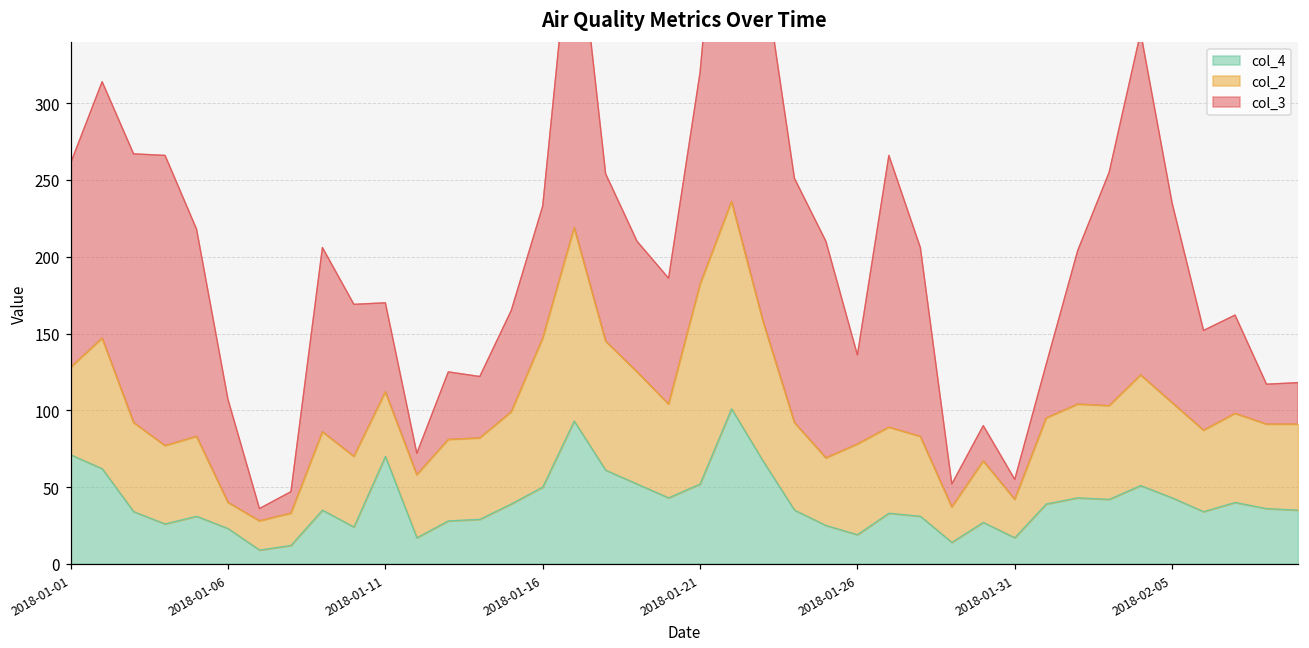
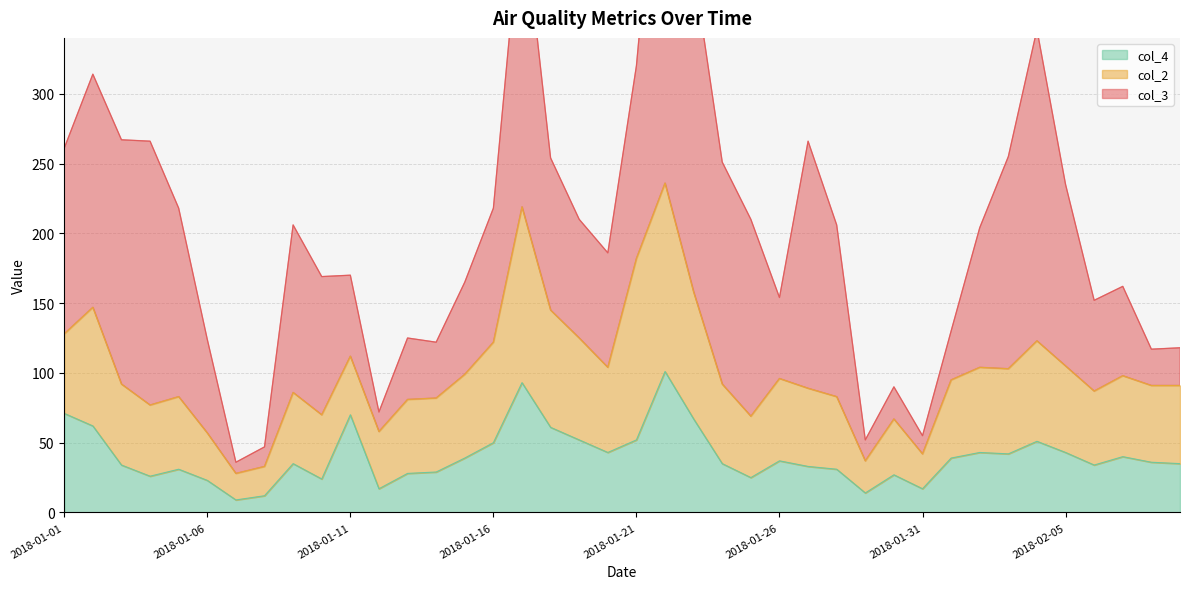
col_2, 2018-01-06: 17 -> 34
col_2, 2018-01-16: 97 -> 72
col_3, 2018-01-16: 86 -> 96
col_4, 2018-01-26: 19 -> 37
